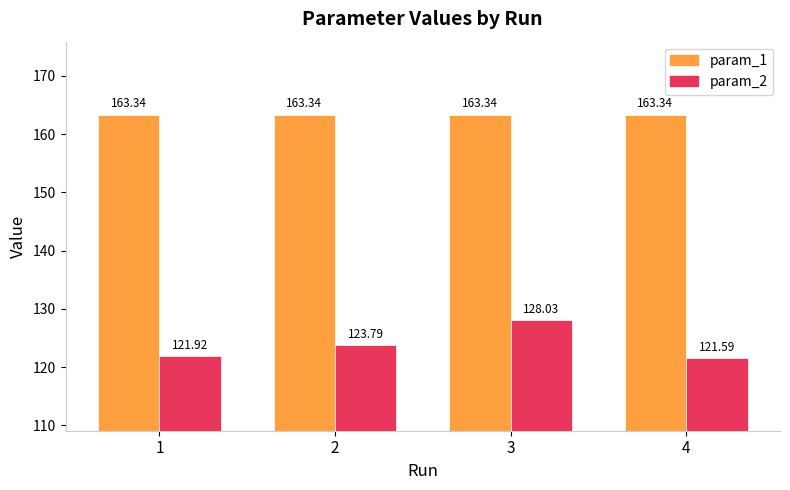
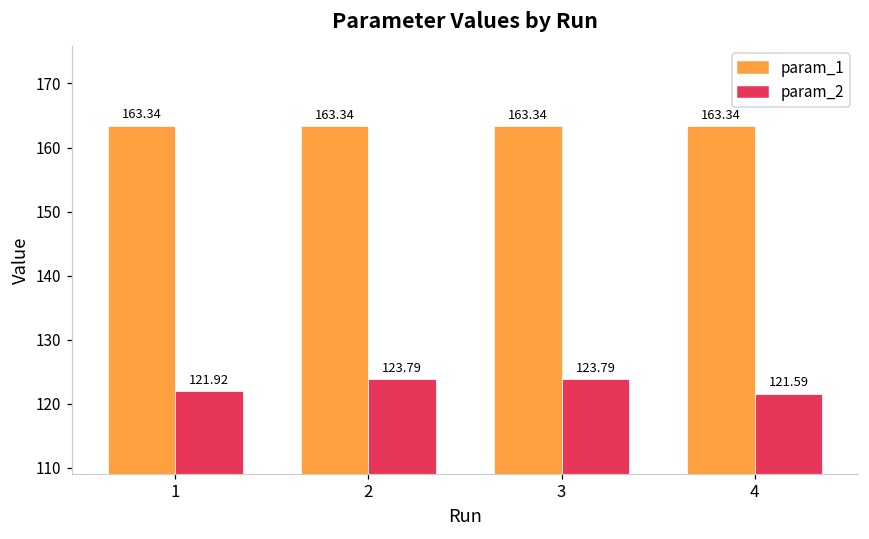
param_2, 3: 128.03 -> 123.79
